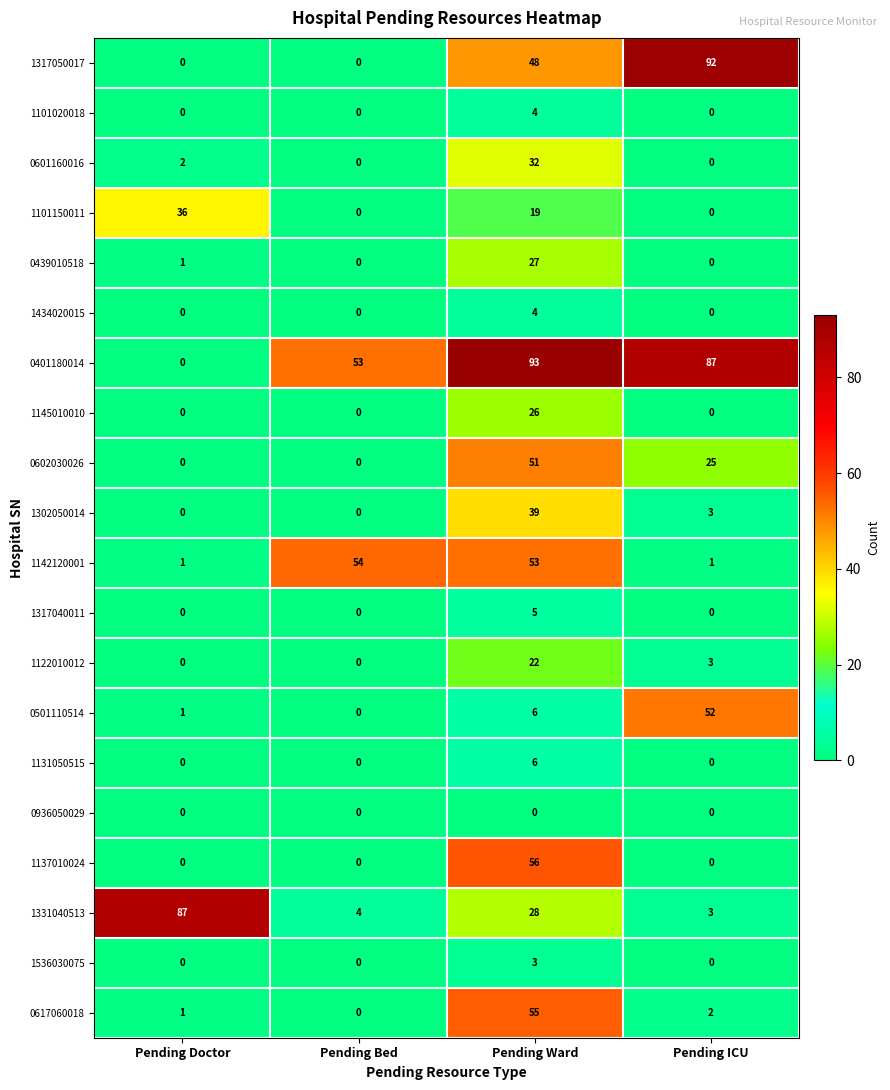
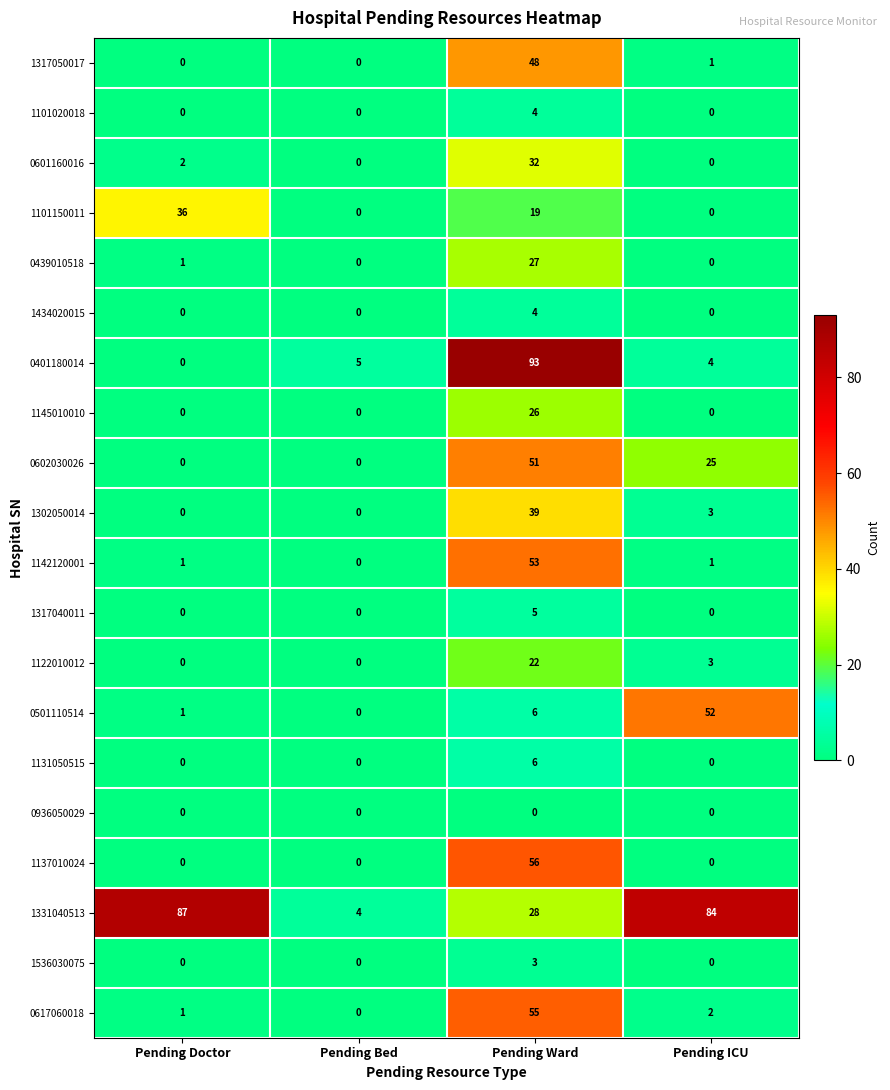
1317050017, Pending ICU: 92 -> 1
0401180014, Pending Bed: 53 -> 5
0401180014, Pending ICU: 87 -> 4
1142120001, Pending Bed: 54 -> 0
1331040513, Pending ICU: 3 -> 84
